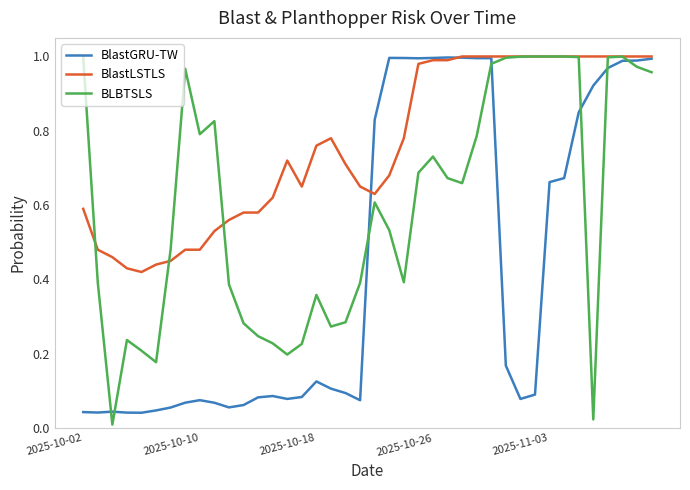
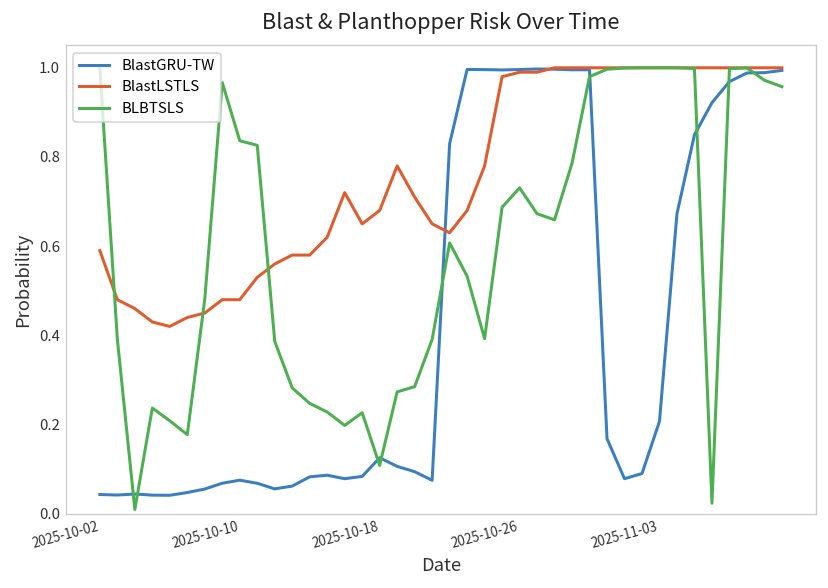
BLBTSLS, 2025-10-10: 0.79 -> 0.84
BlastLSTLS, 2025-10-18: 0.76 -> 0.68
BLBTSLS, 2025-10-18: 0.36 -> 0.11
BlastGRU-TW, 2025-11-03: 0.66 -> 0.21
